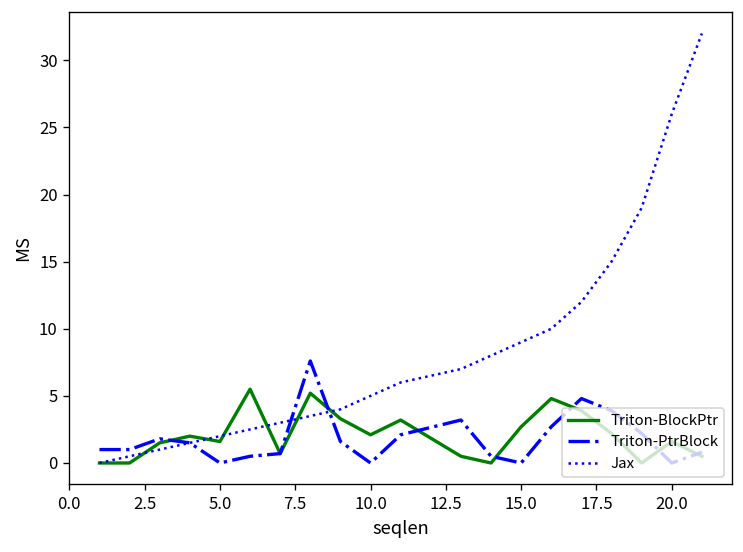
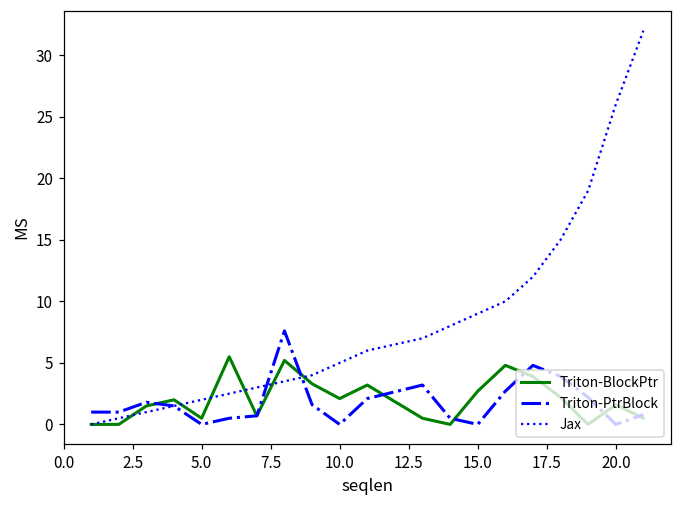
Triton-BlockPtr, 5.0: 1.6 -> 0.5
